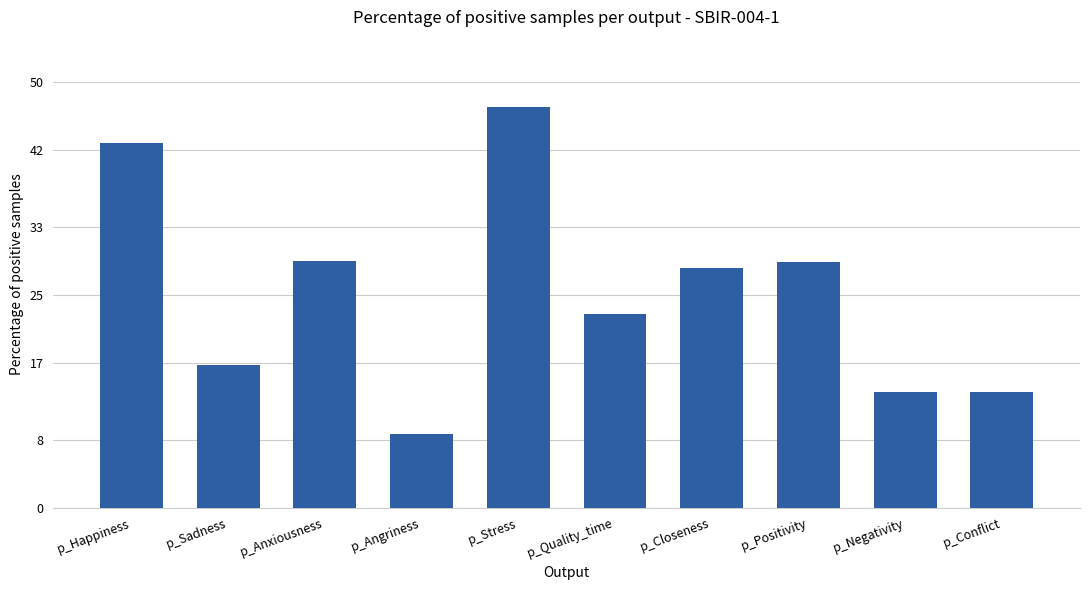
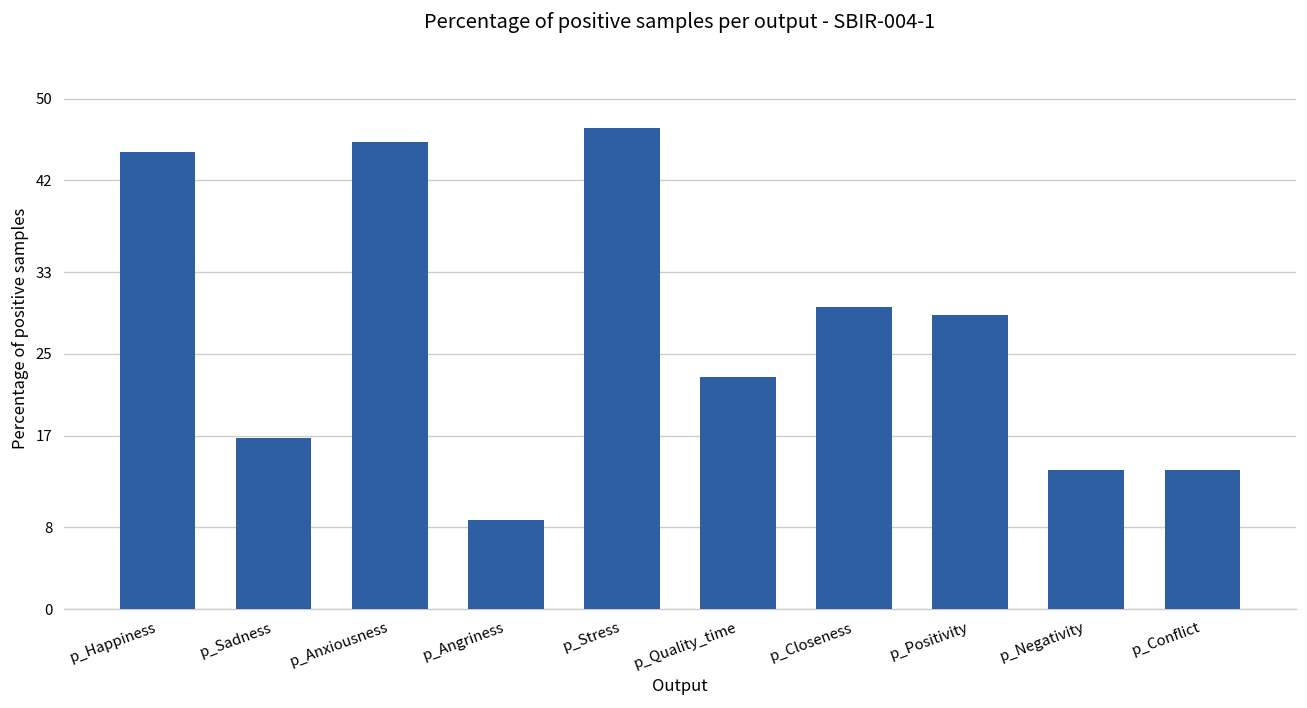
p_Happiness: 43 -> 45
p_Anxiousness: 29 -> 46
p_Closeness: 28 -> 30
